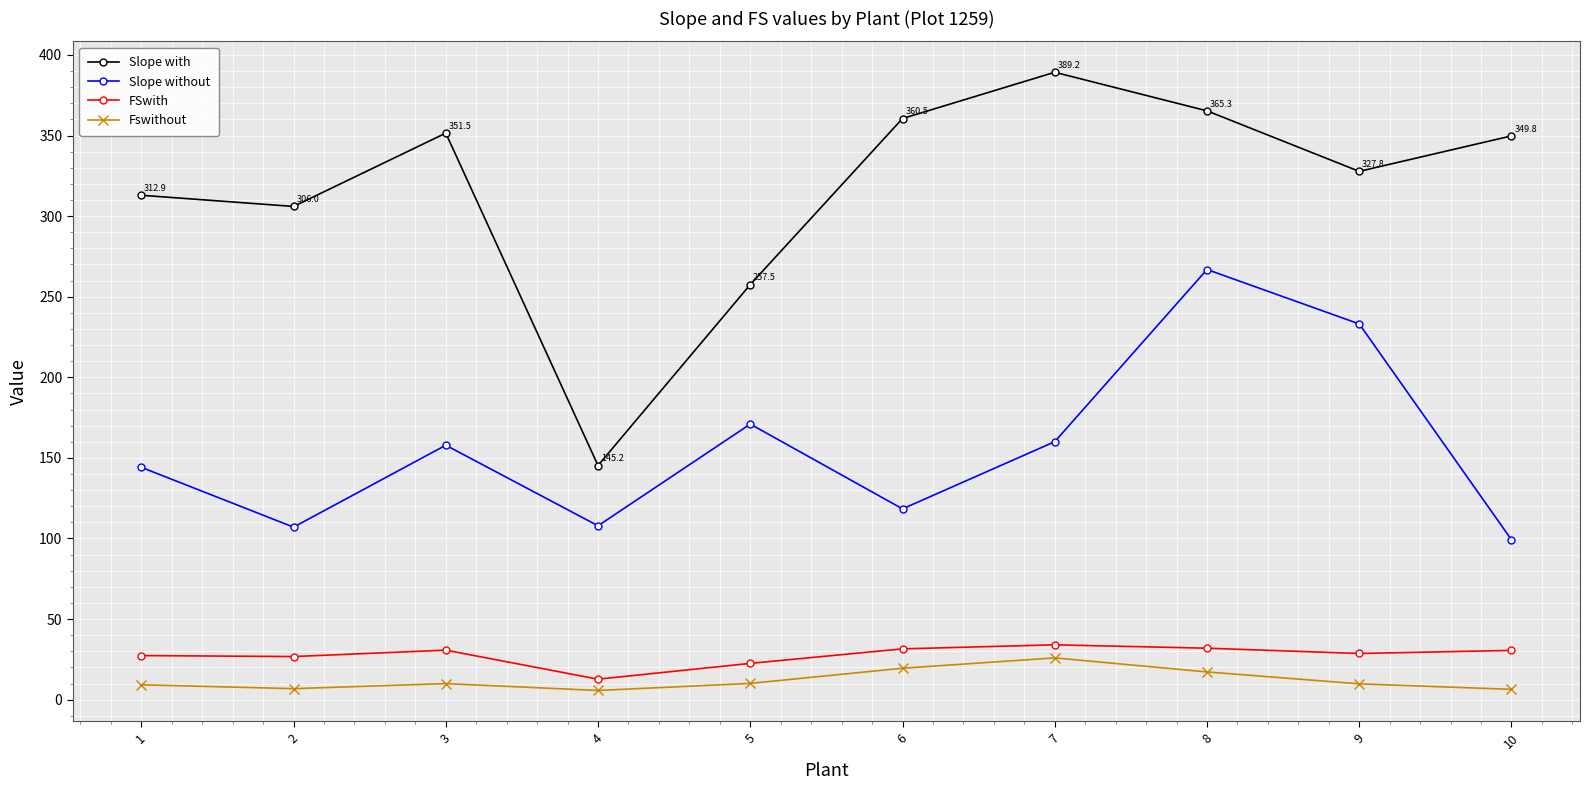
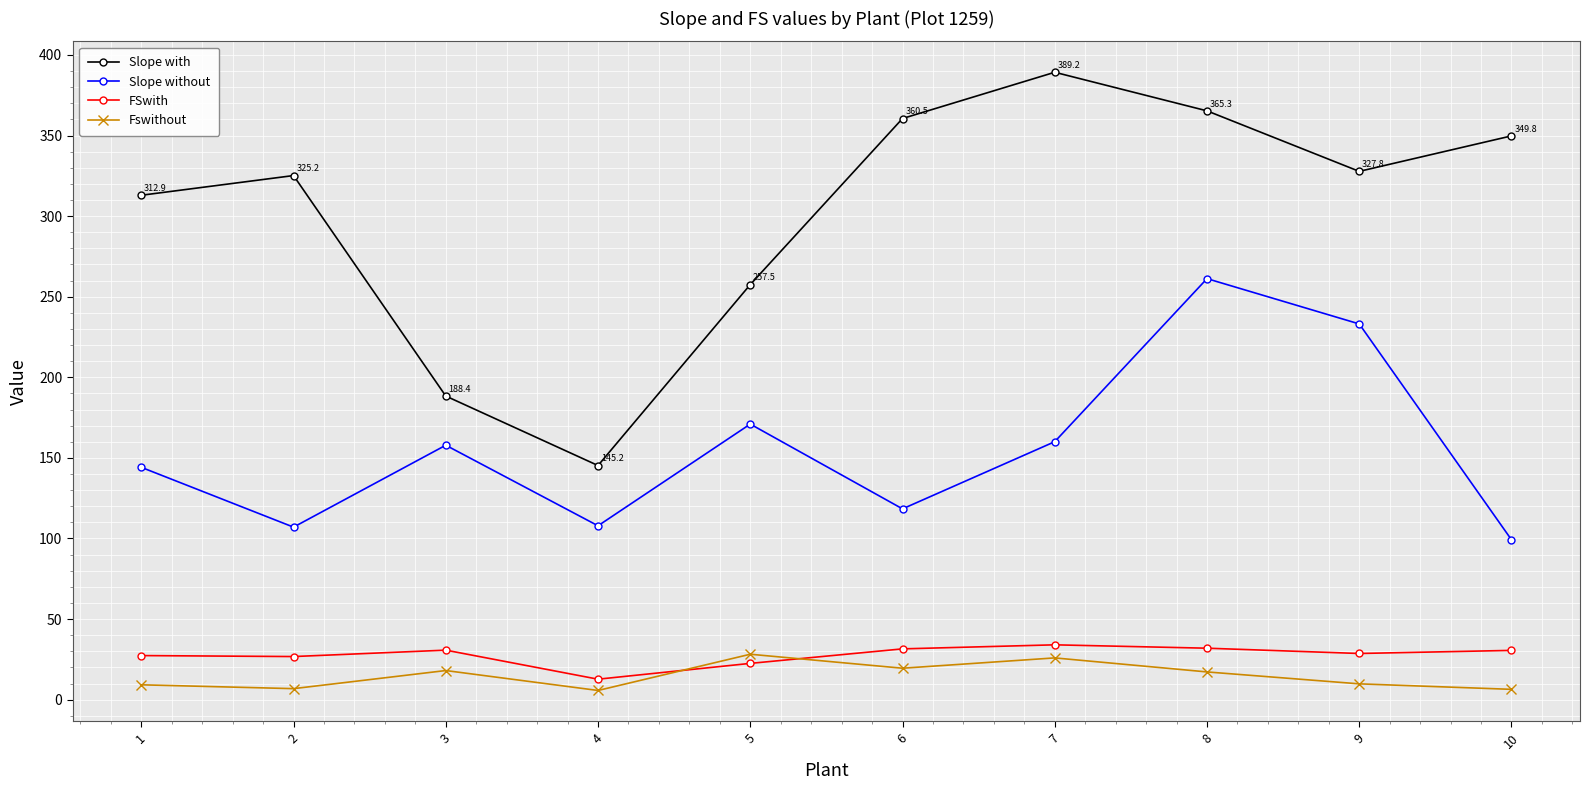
Slope with, 2: 306.0 -> 325.2
Slope with, 3: 351.5 -> 188.4
Fswithout, 3: 10 -> 18
Fswithout, 5: 10 -> 28
Slope without, 8: 267 -> 261
